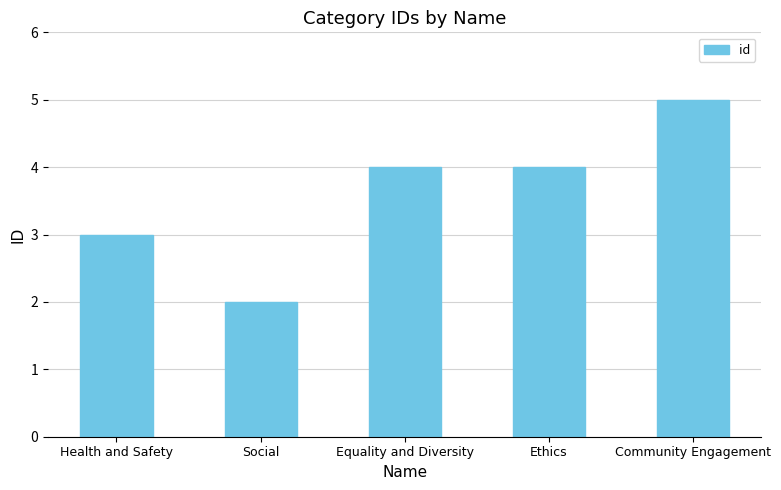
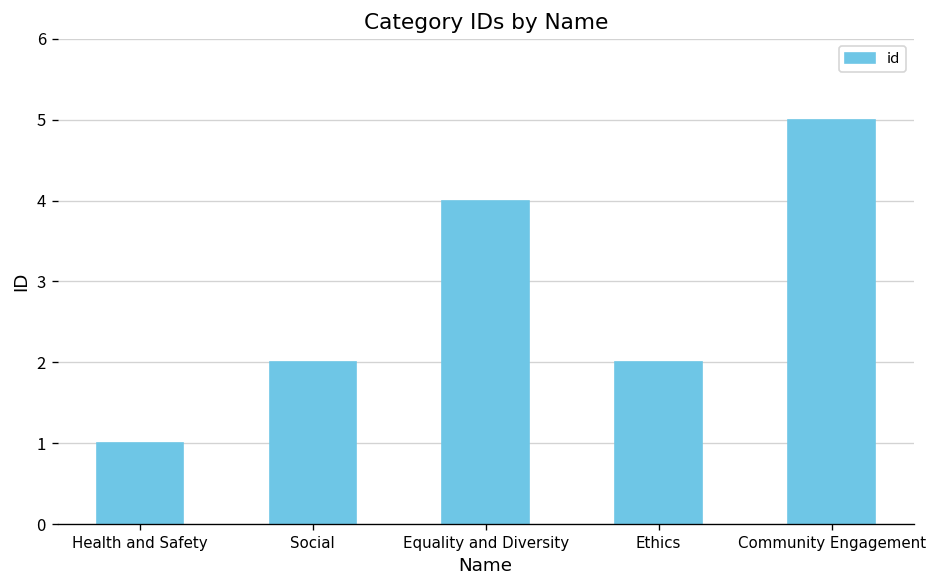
Health and Safety: 3 -> 1
Ethics: 4 -> 2
